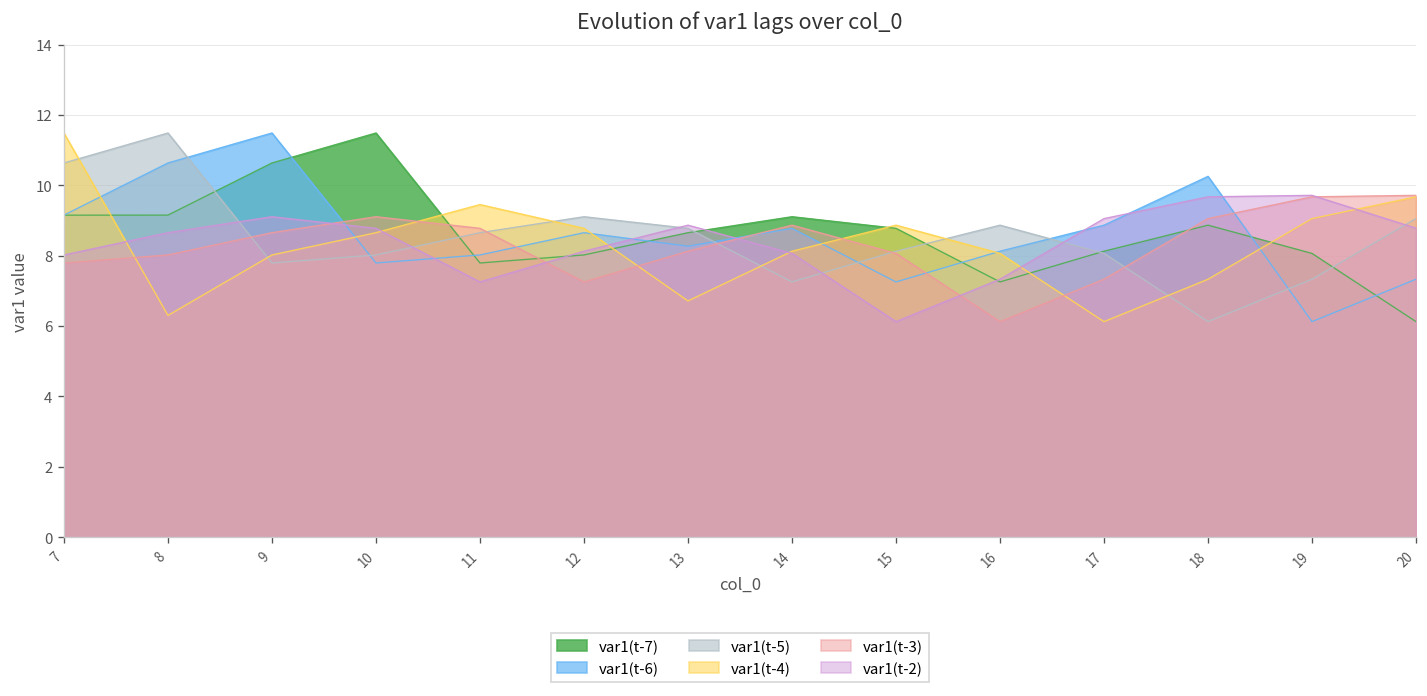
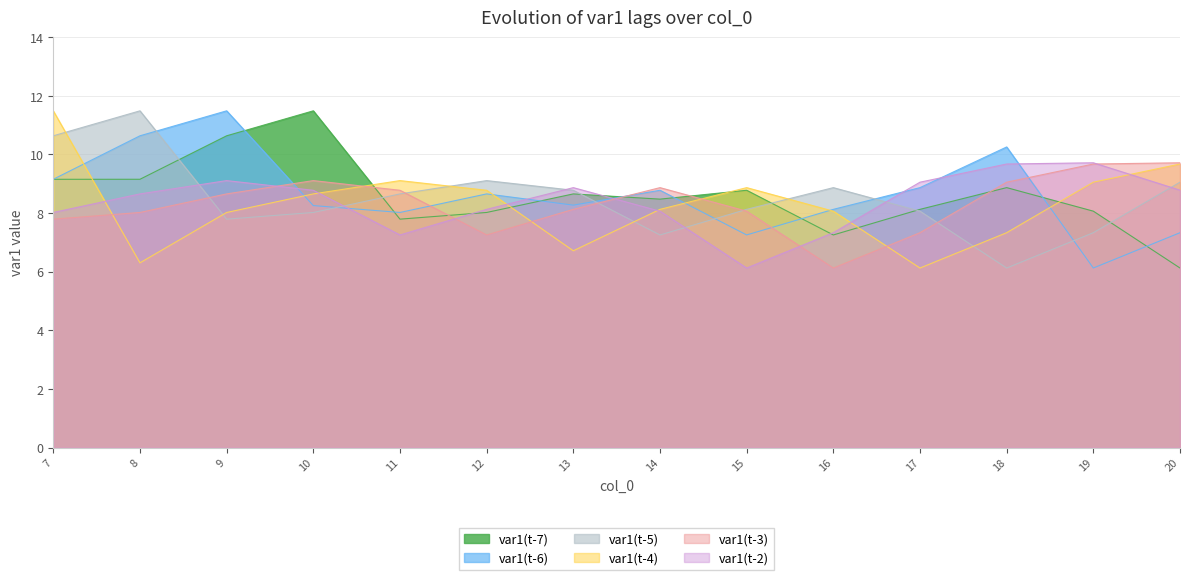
var1(t-6), 10: 7.8 -> 8.3
var1(t-4), 11: 9.5 -> 9.1
var1(t-7), 14: 9.1 -> 8.5
